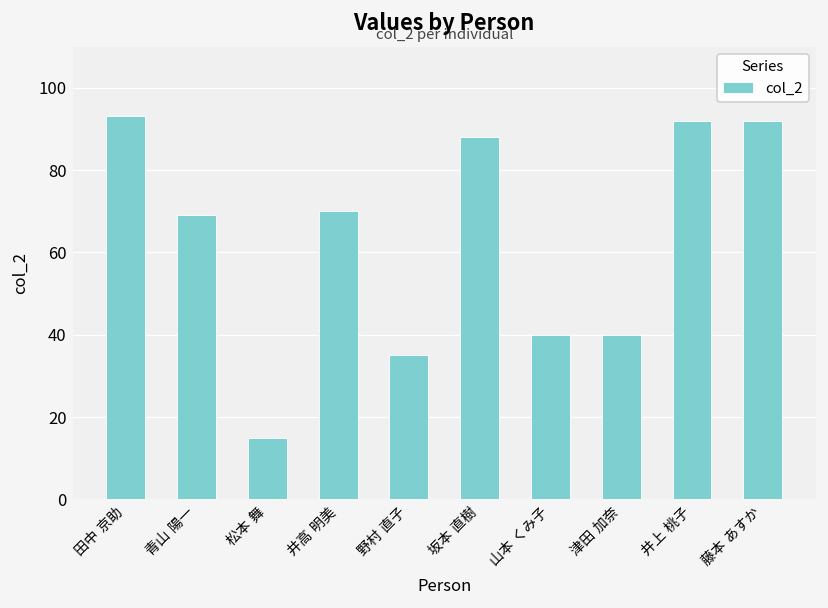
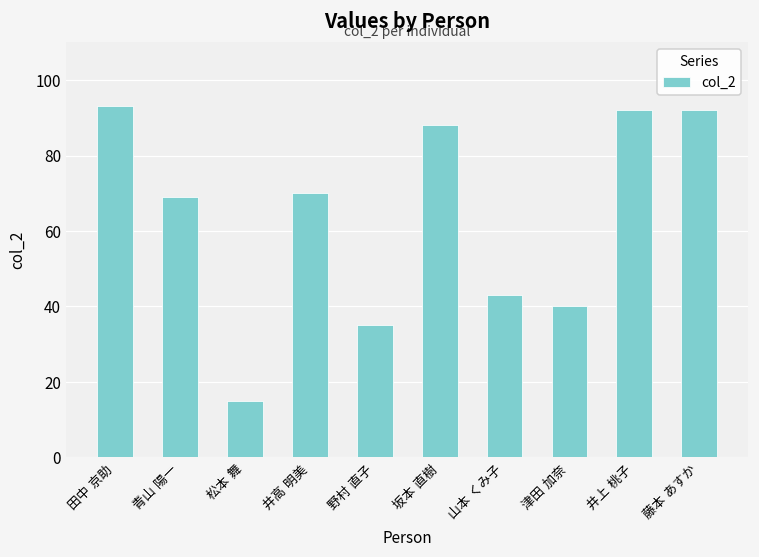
山本 くみ子: 40 -> 43
